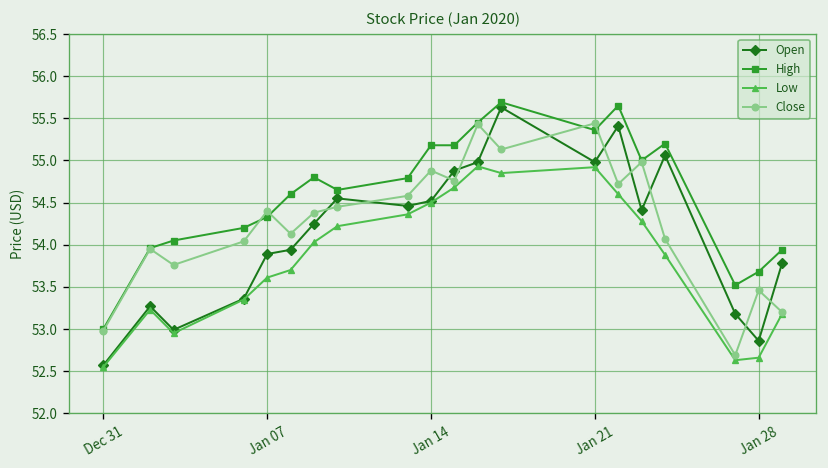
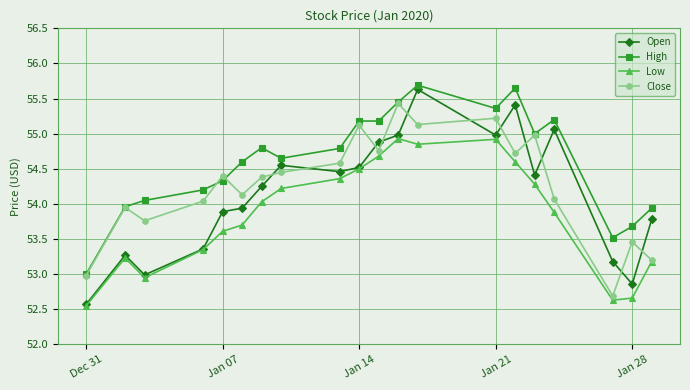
Close, Jan 14: 54.9 -> 55.1
Close, Jan 21: 55.4 -> 55.2
